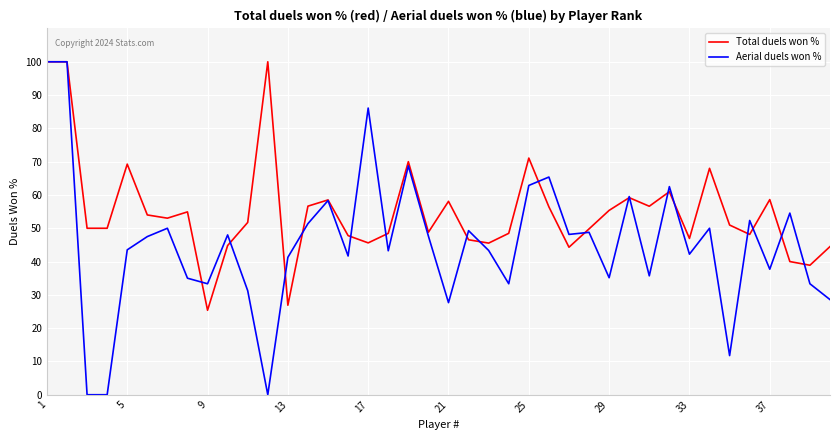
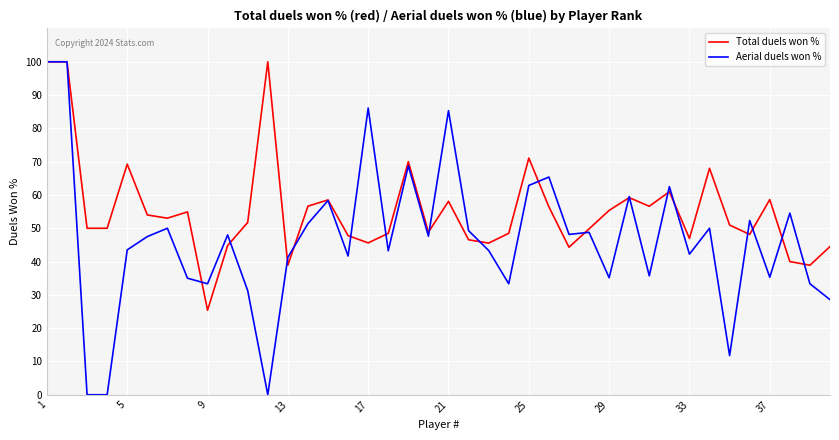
Total duels won %, 13: 27 -> 39
Aerial duels won %, 21: 28 -> 85
Aerial duels won %, 37: 38 -> 35
